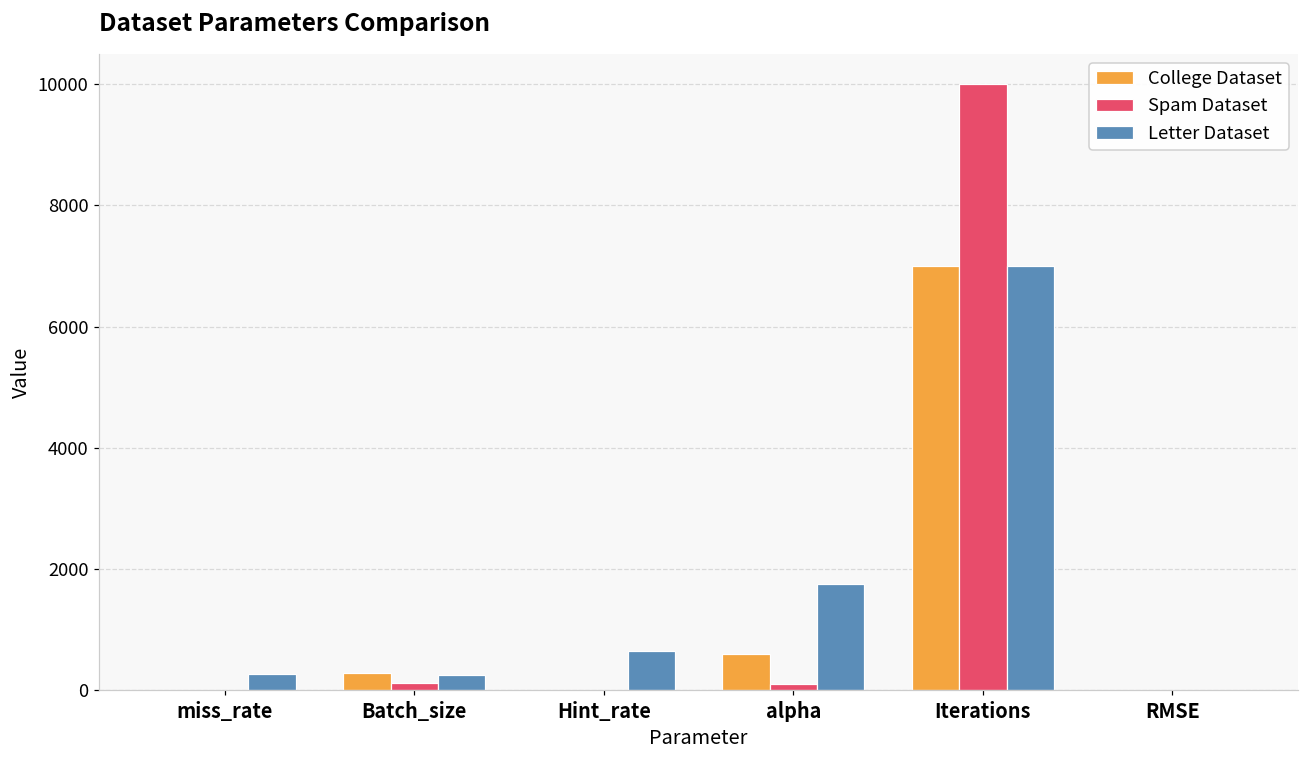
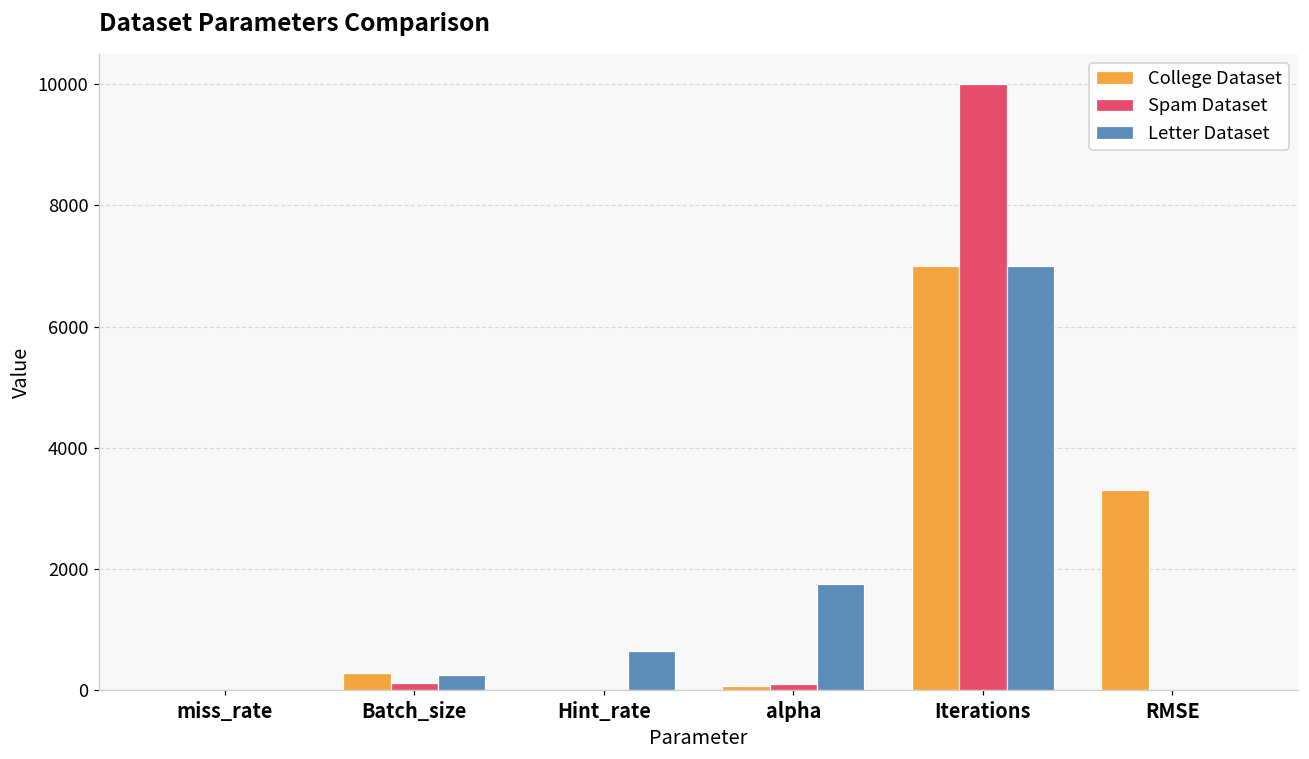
Letter Dataset, miss_rate: 300 -> 0
College Dataset, alpha: 600 -> 100
College Dataset, RMSE: 0 -> 3300
